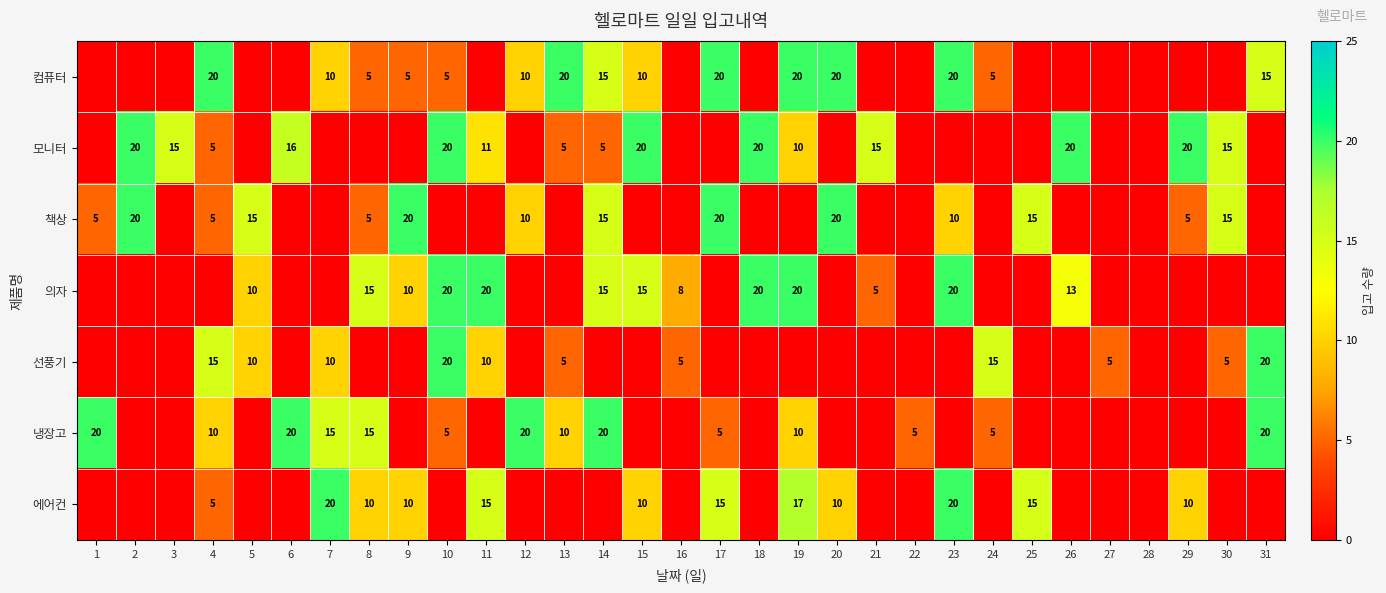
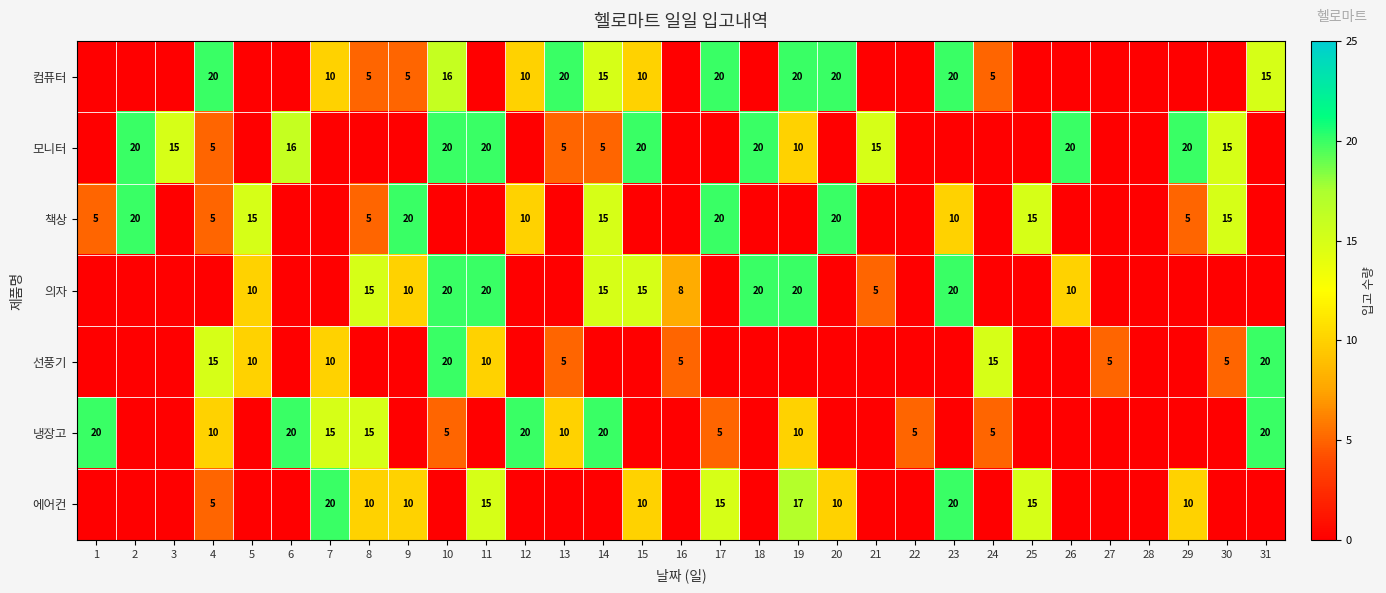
컴퓨터, 10: 5 -> 16
모니터, 11: 11 -> 20
의자, 26: 13 -> 10
